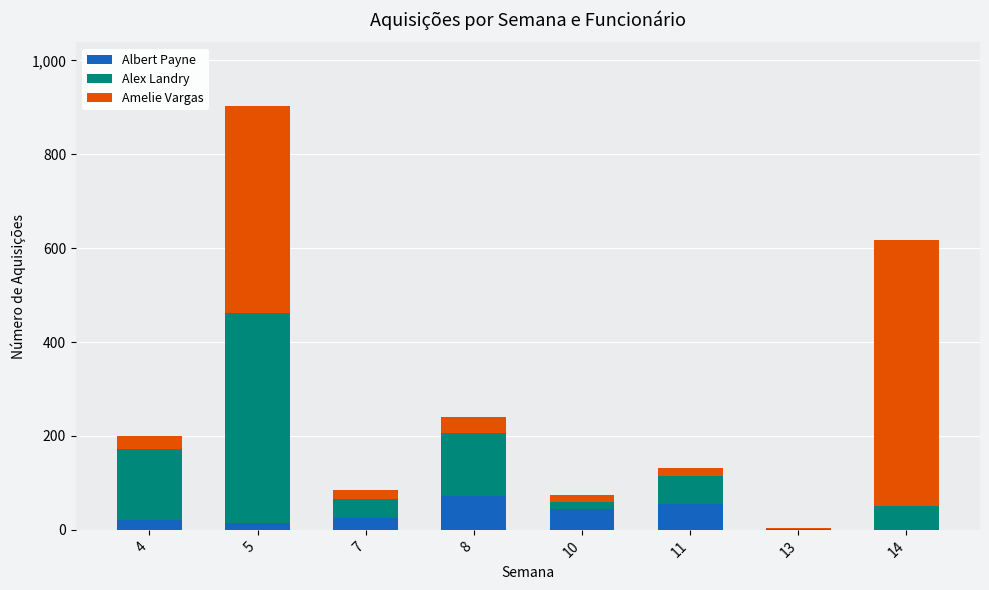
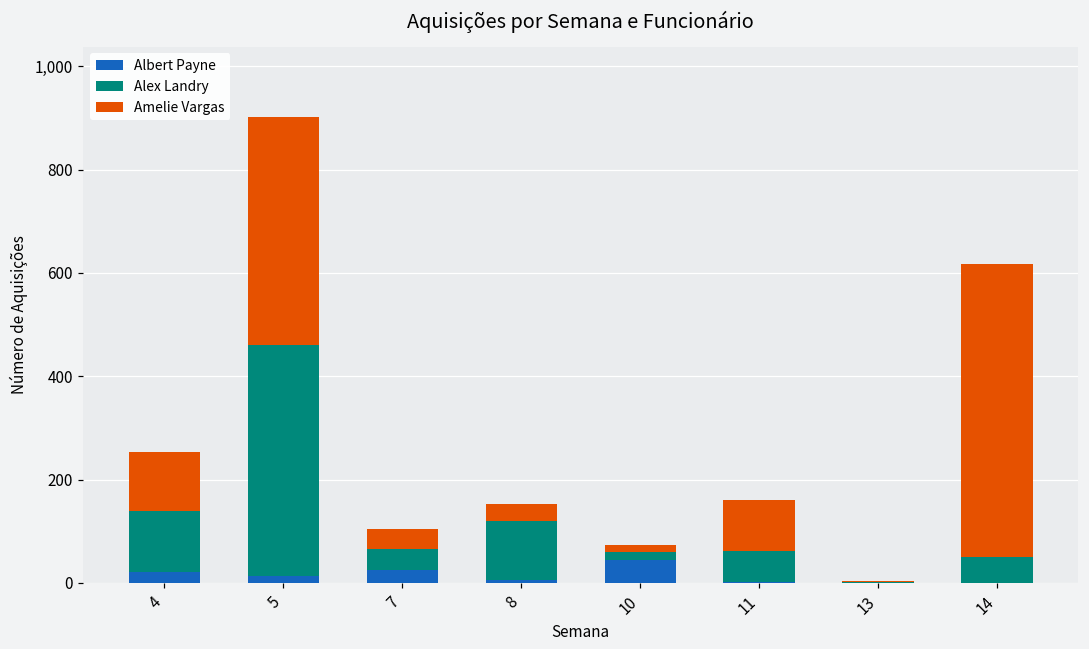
Alex Landry, 4: 150 -> 120
Amelie Vargas, 4: 30 -> 110
Amelie Vargas, 7: 20 -> 40
Albert Payne, 8: 70 -> 10
Alex Landry, 8: 130 -> 110
Albert Payne, 11: 60 -> 0
Amelie Vargas, 11: 20 -> 100
